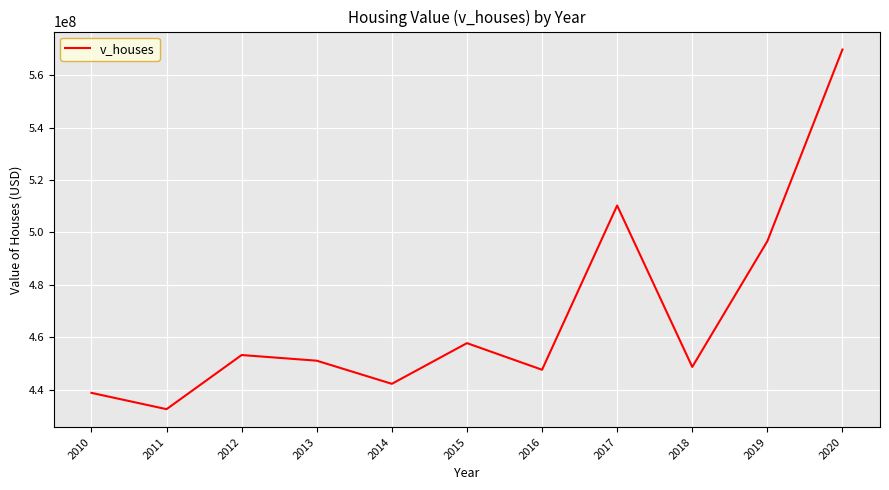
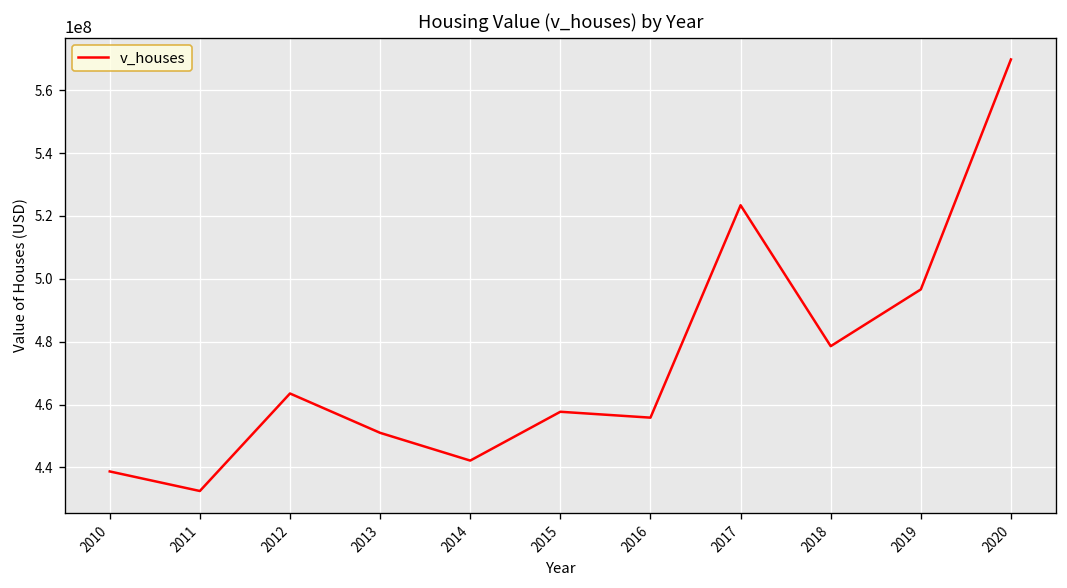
2012: 453000000 -> 464000000
2016: 448000000 -> 456000000
2017: 510000000 -> 523000000
2018: 449000000 -> 479000000
